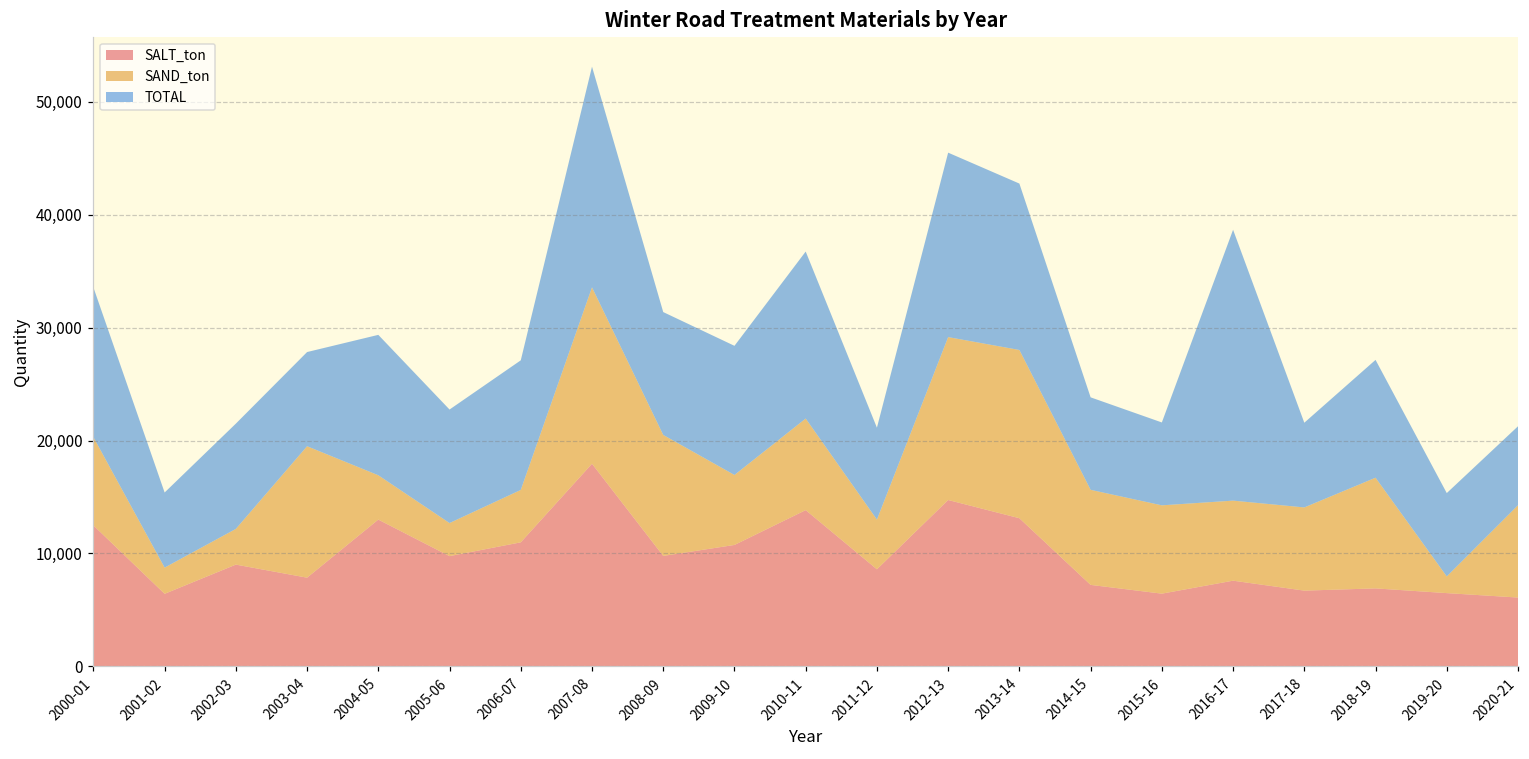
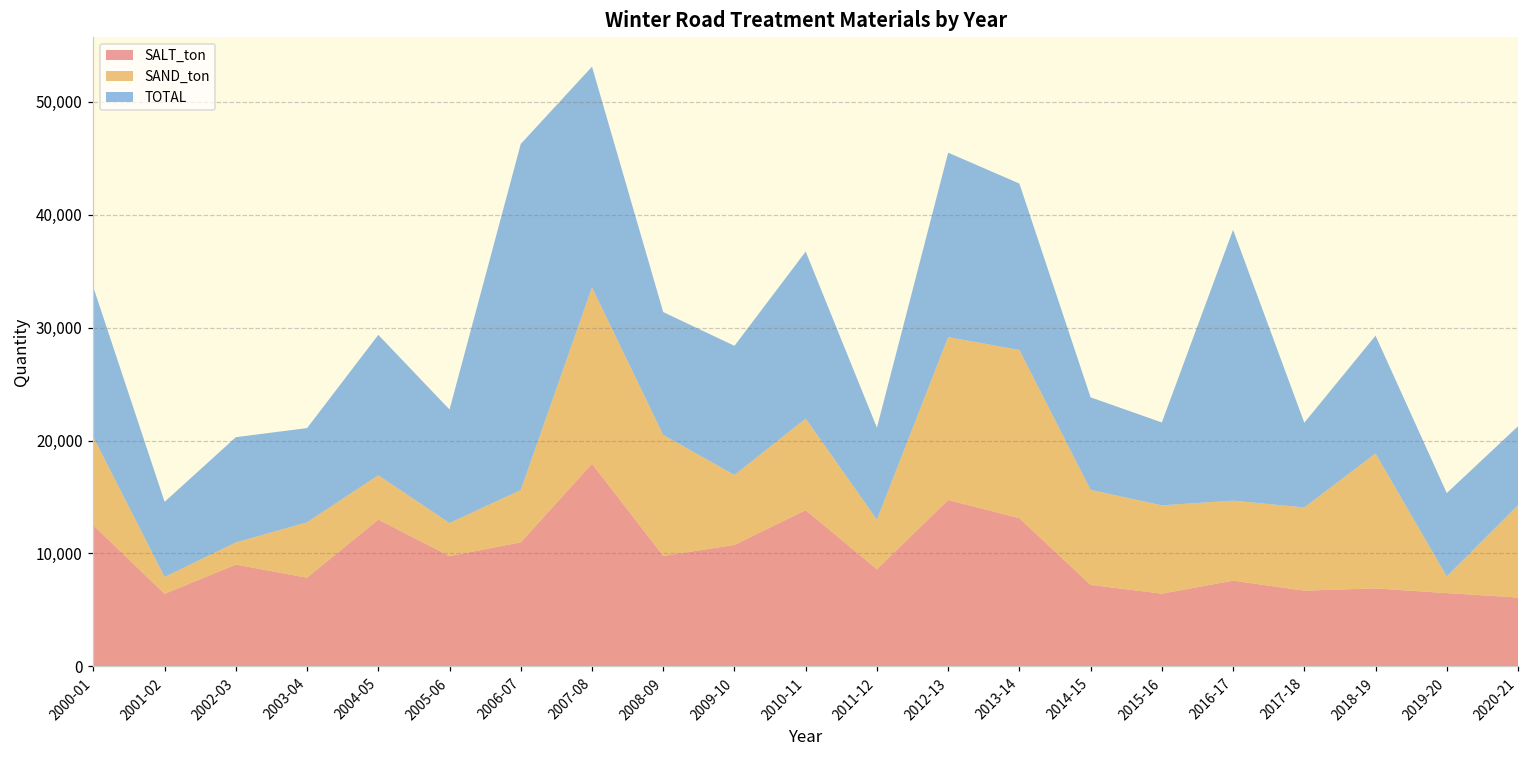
SAND_ton, 2001-02: 2,300 -> 1,500
SAND_ton, 2002-03: 3,200 -> 2,000
SAND_ton, 2003-04: 11,600 -> 4,900
TOTAL, 2006-07: 11,500 -> 30,700
SAND_ton, 2018-19: 9,800 -> 12,000
